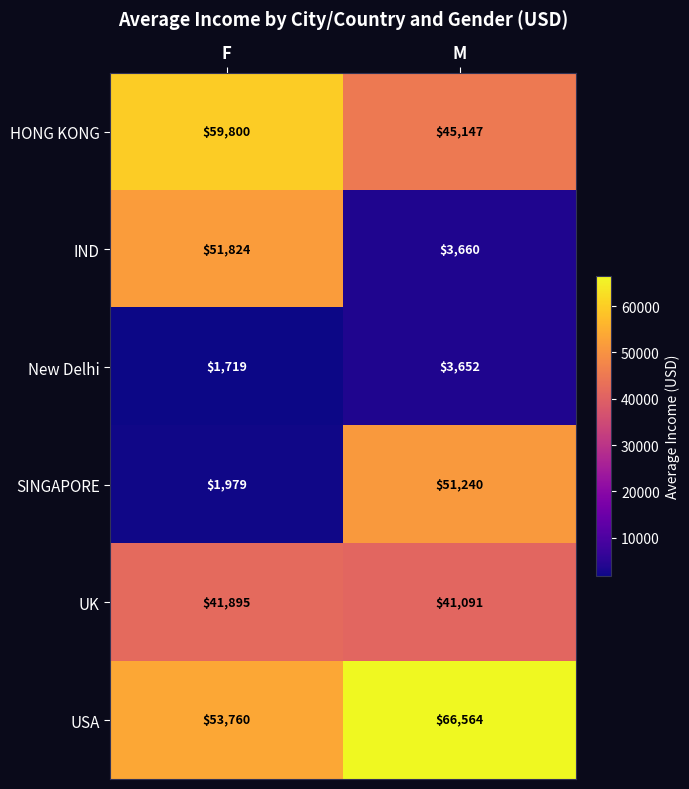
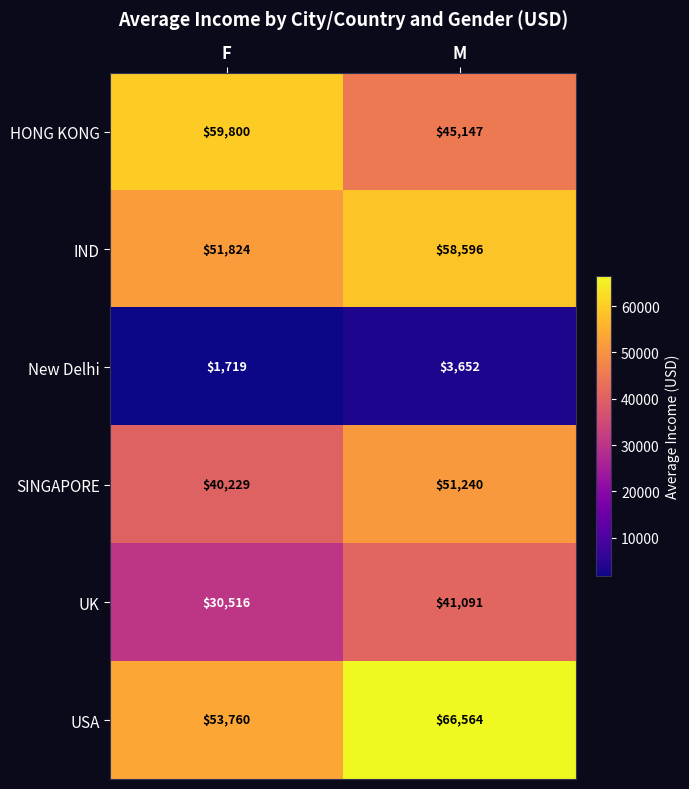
IND, M: $3,660 -> $58,596
SINGAPORE, F: $1,979 -> $40,229
UK, F: $41,895 -> $30,516
